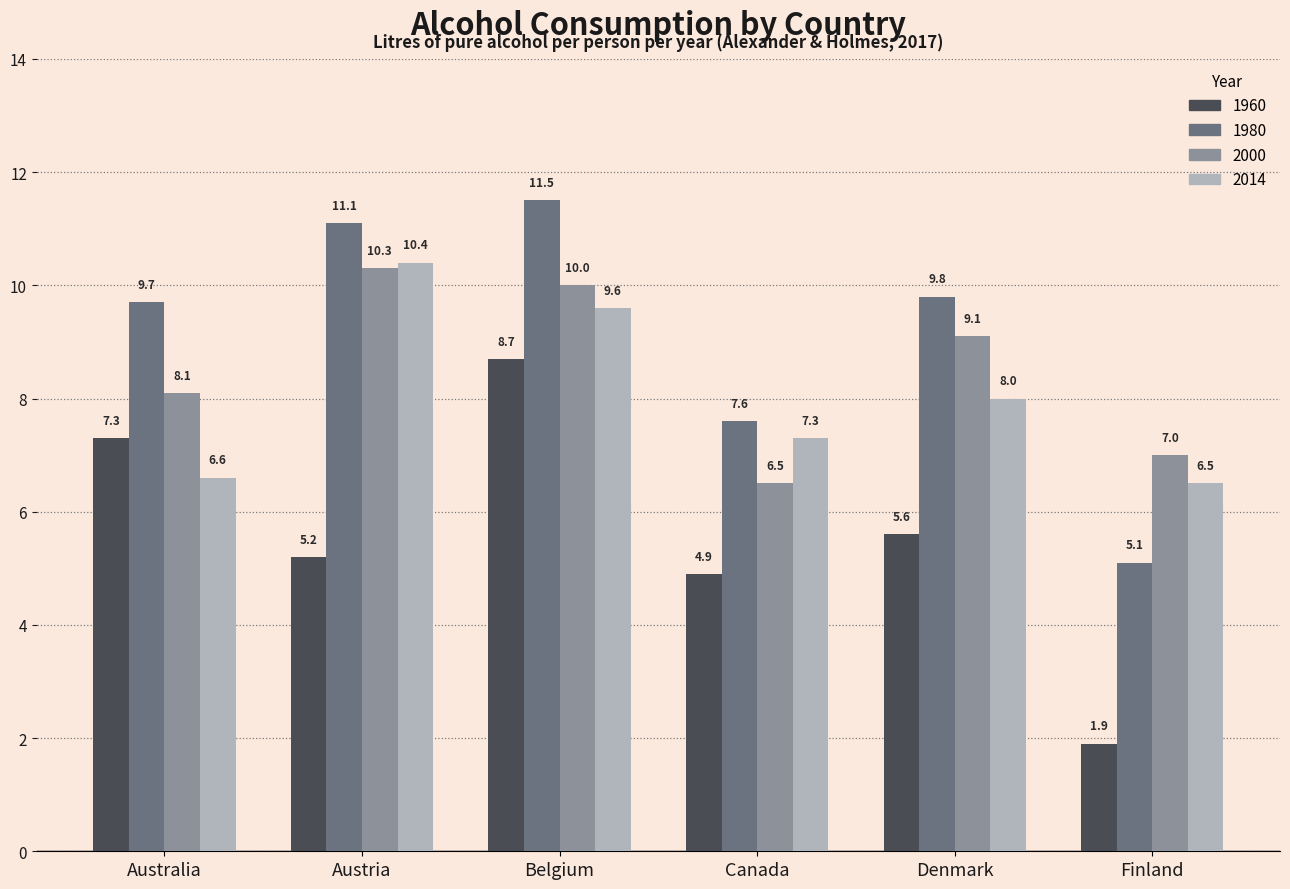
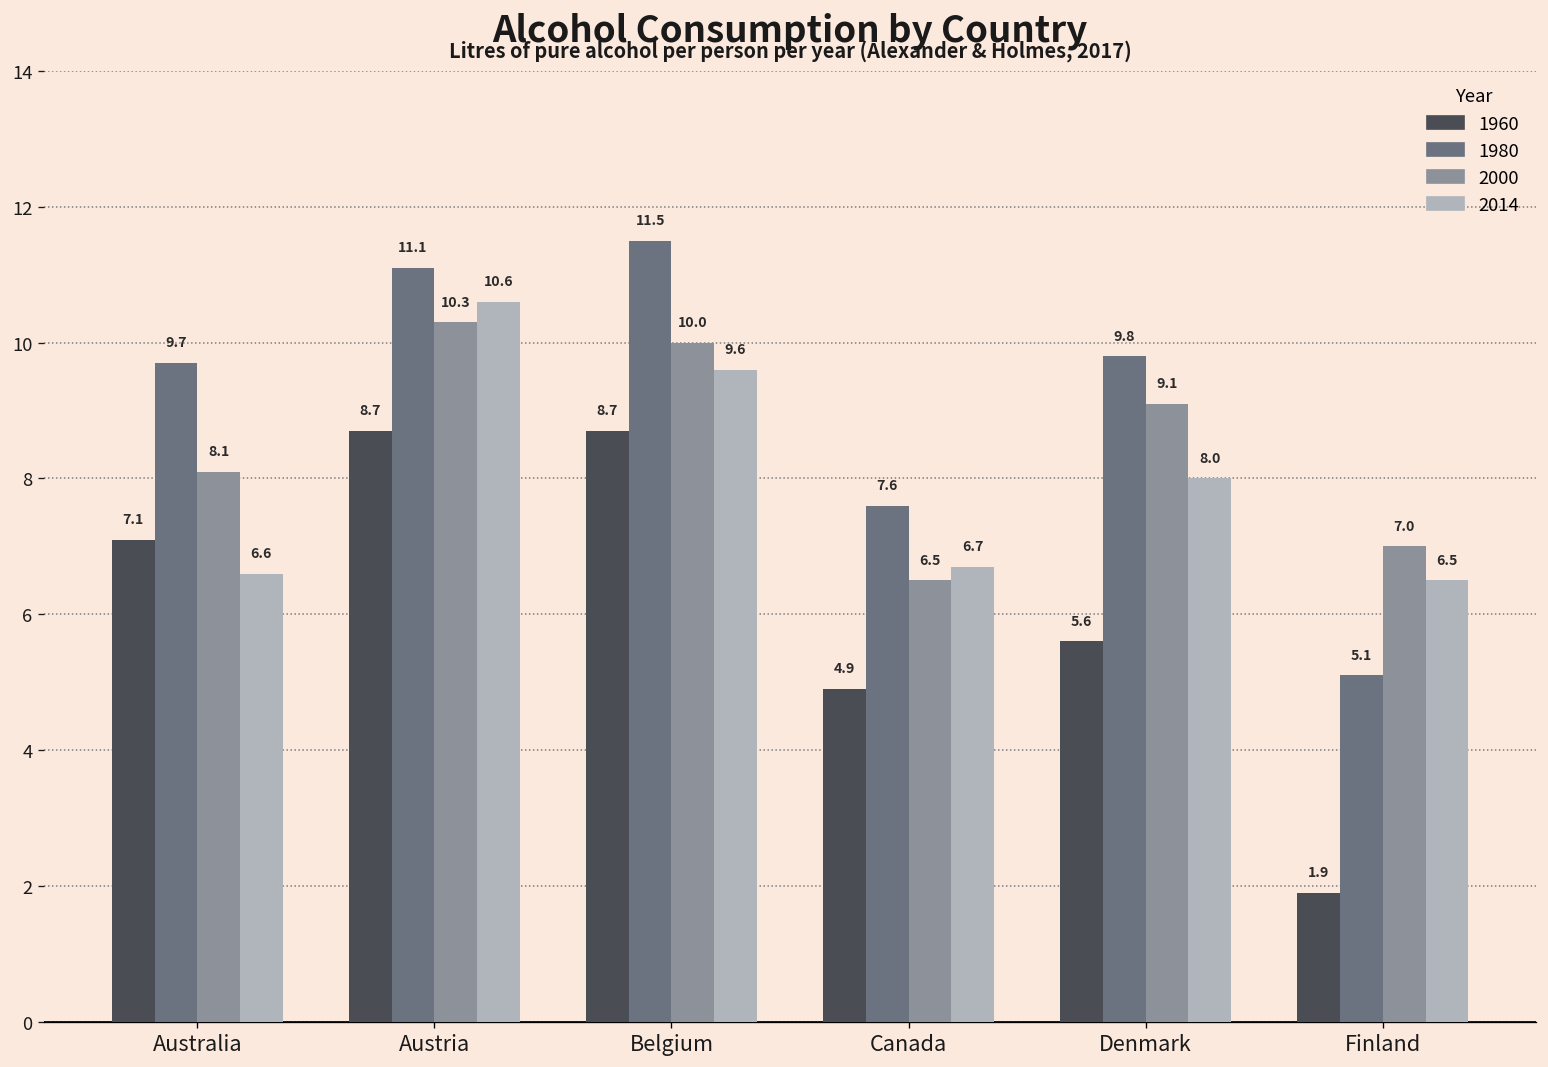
1960, Australia: 7.3 -> 7.1
1960, Austria: 5.2 -> 8.7
2014, Austria: 10.4 -> 10.6
2014, Canada: 7.3 -> 6.7
